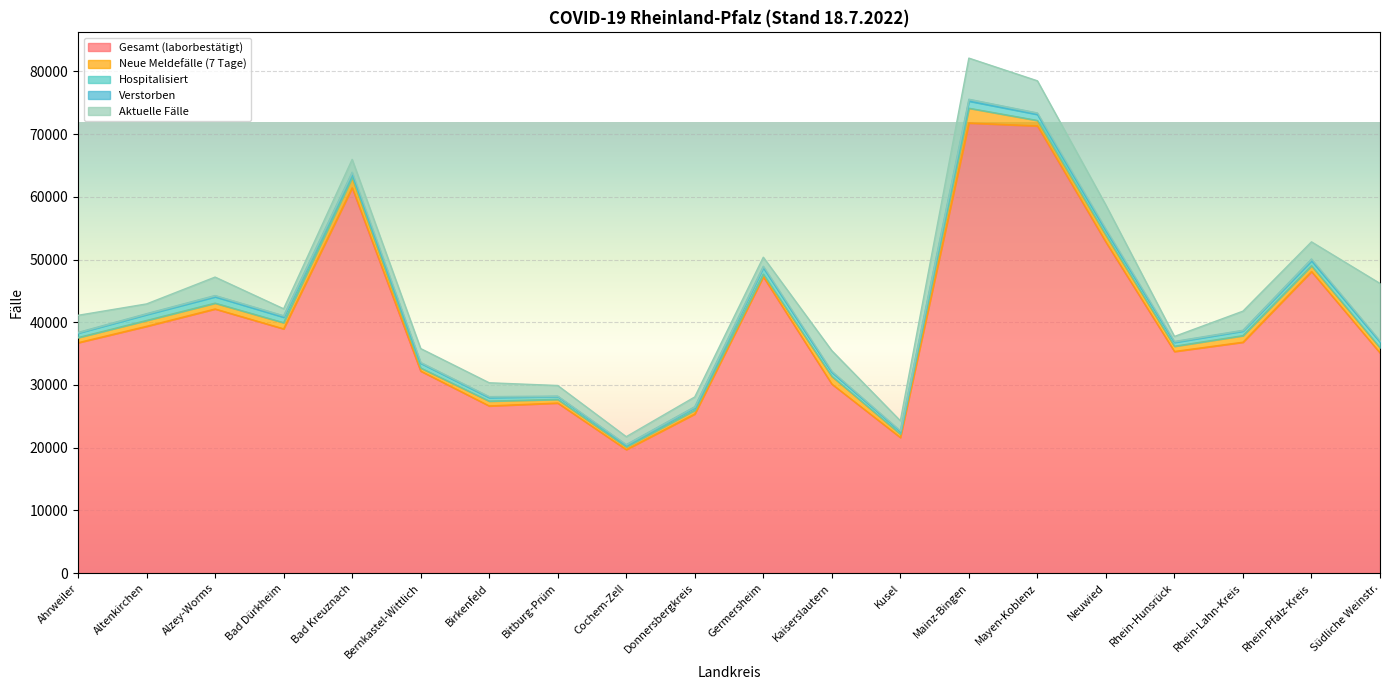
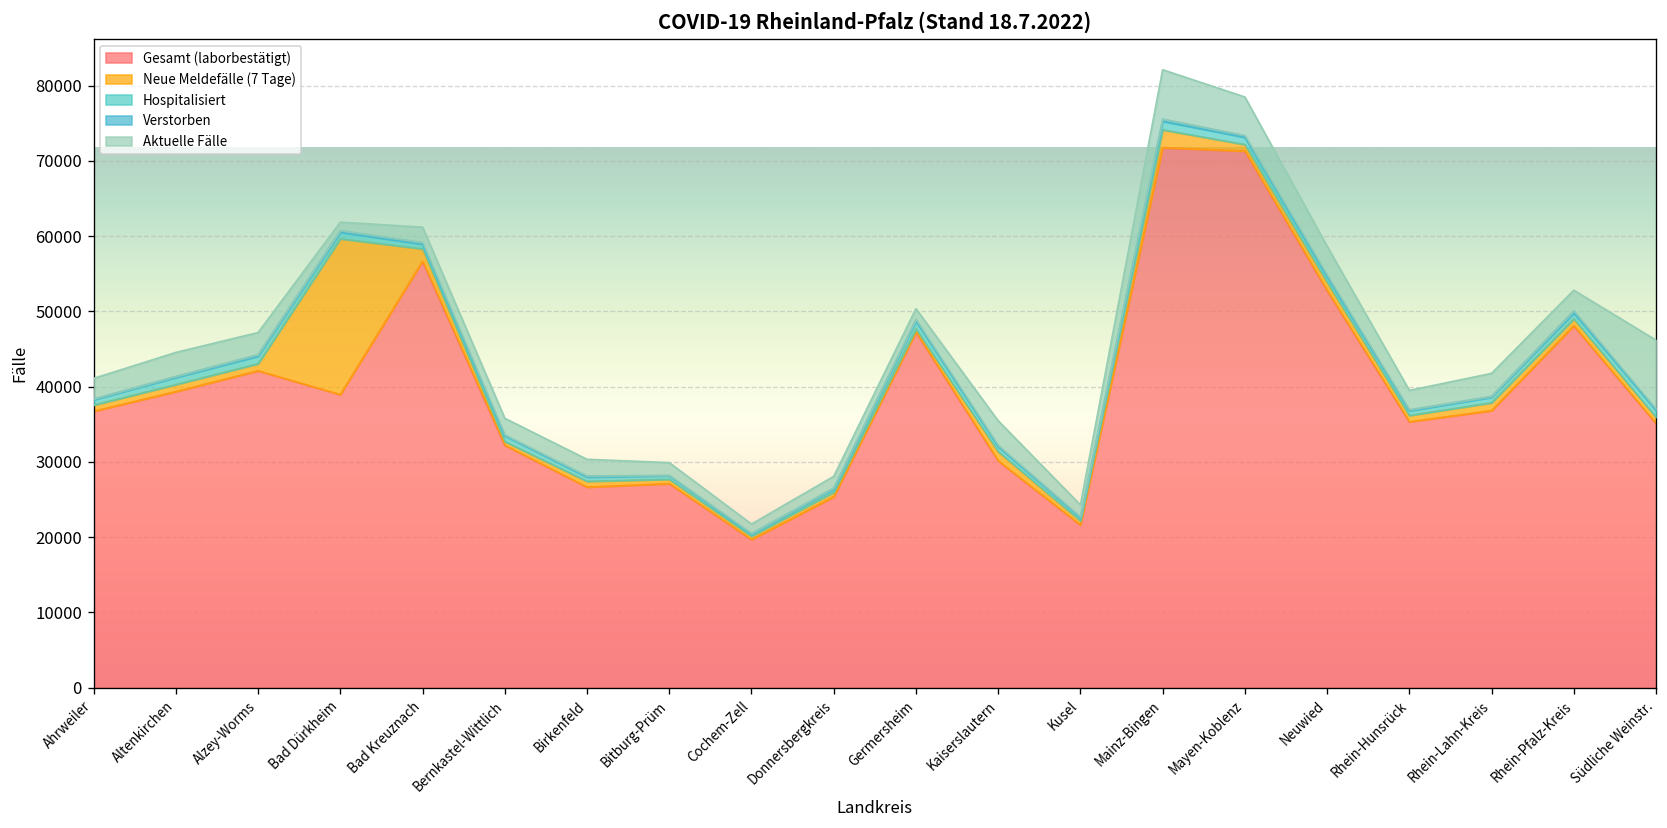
Aktuelle Fälle, Altenkirchen: 2000 -> 3000
Neue Meldefälle (7 Tage), Bad Dürkheim: 1000 -> 21000
Gesamt (laborbestätigt), Bad Kreuznach: 61000 -> 57000
Aktuelle Fälle, Rhein-Hunsrück: 1000 -> 3000
